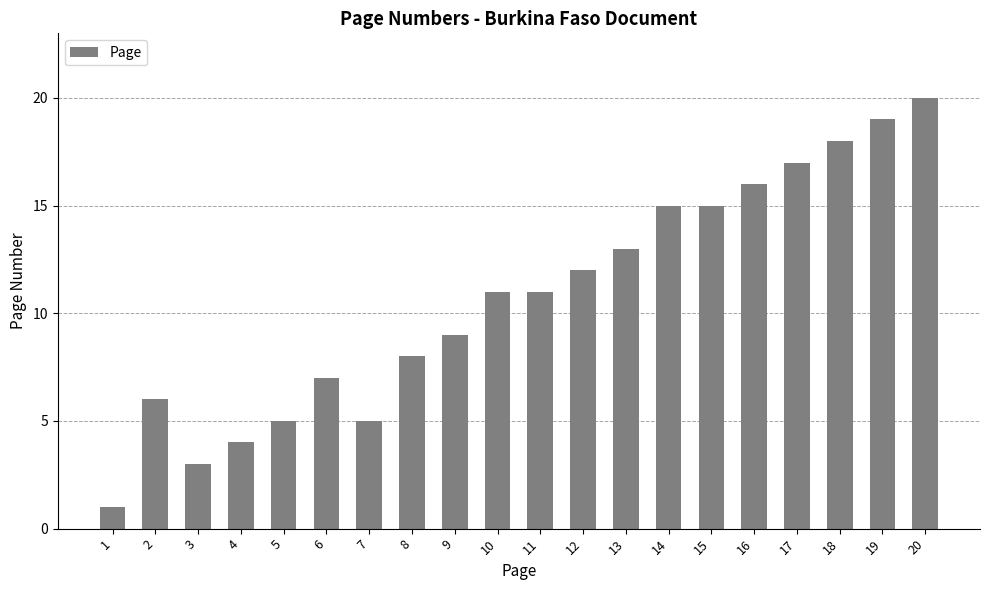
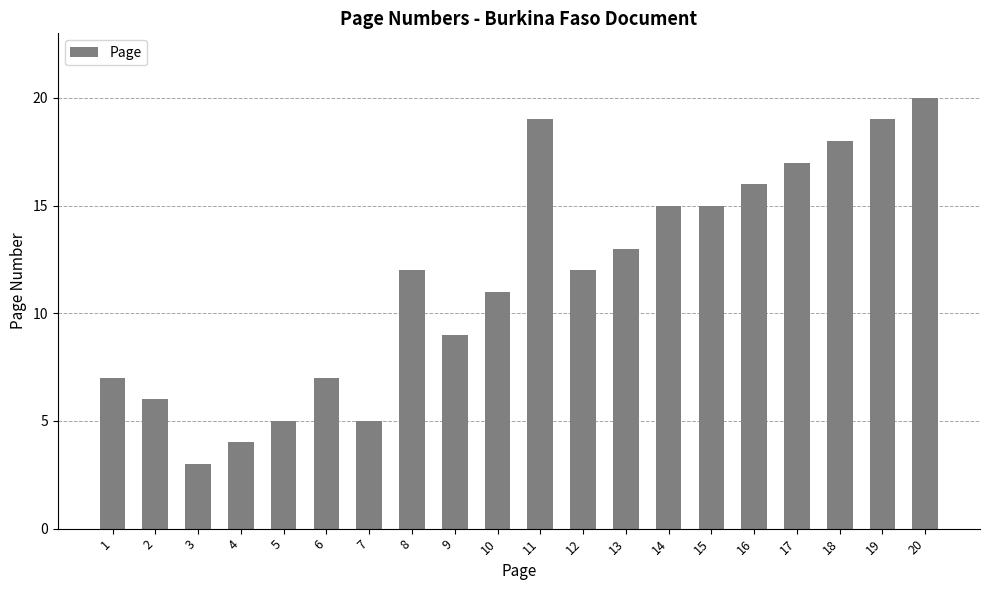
1: 1 -> 7
8: 8 -> 12
11: 11 -> 19
